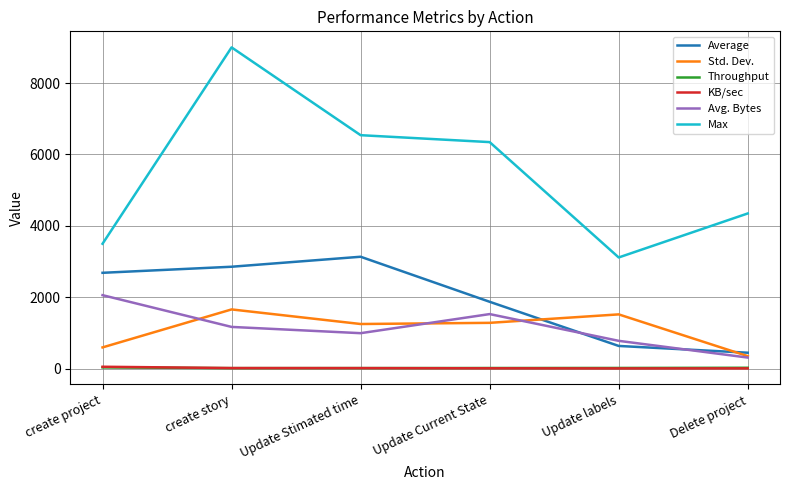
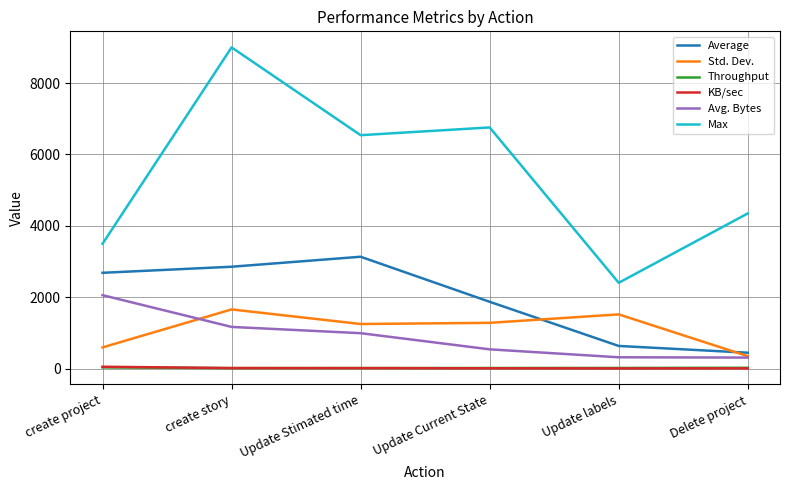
Avg. Bytes, Update Current State: 1500 -> 500
Max, Update Current State: 6300 -> 6800
Avg. Bytes, Update labels: 800 -> 300
Max, Update labels: 3100 -> 2400
